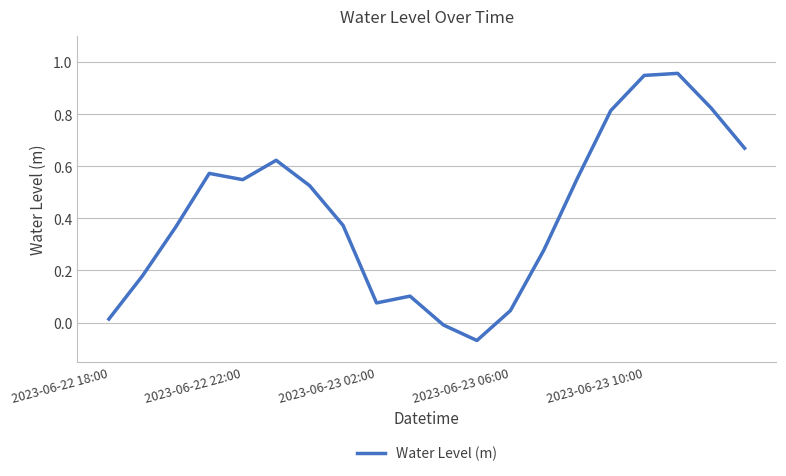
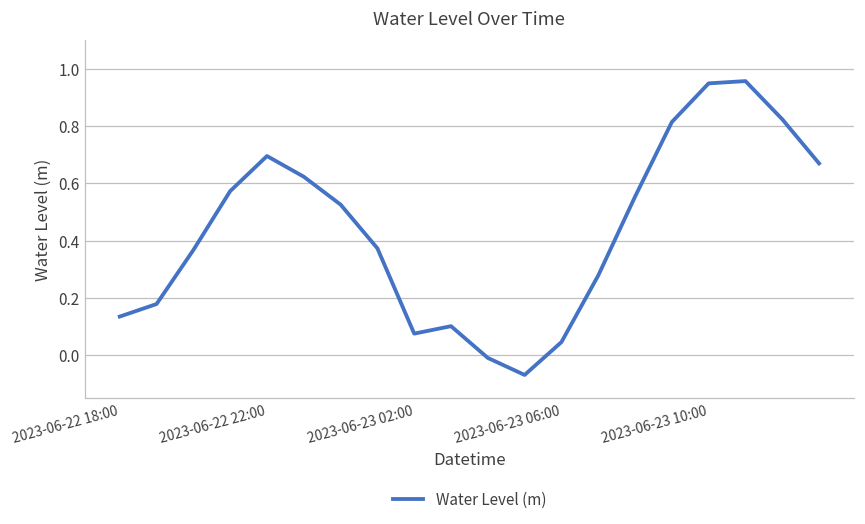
2023-06-22 18:00: 0.01 -> 0.14
2023-06-22 22:00: 0.55 -> 0.69
